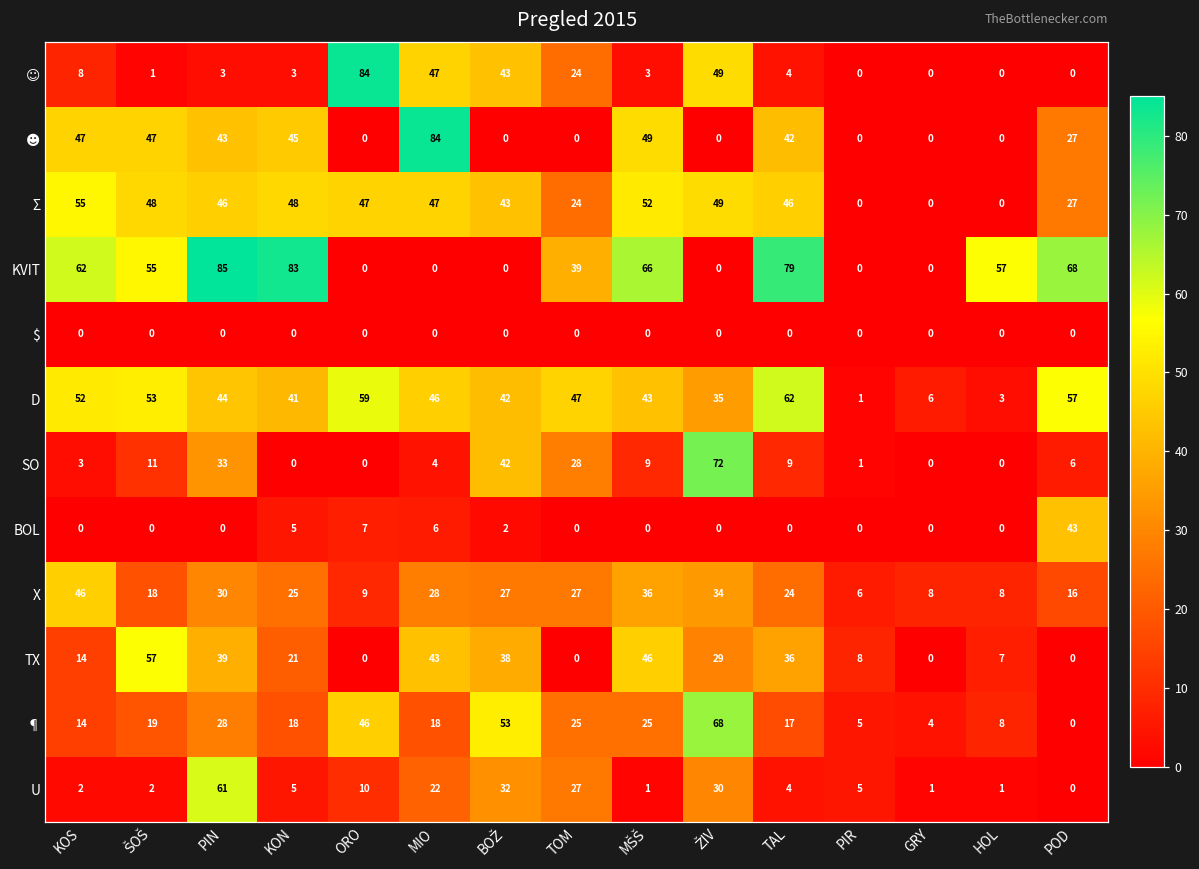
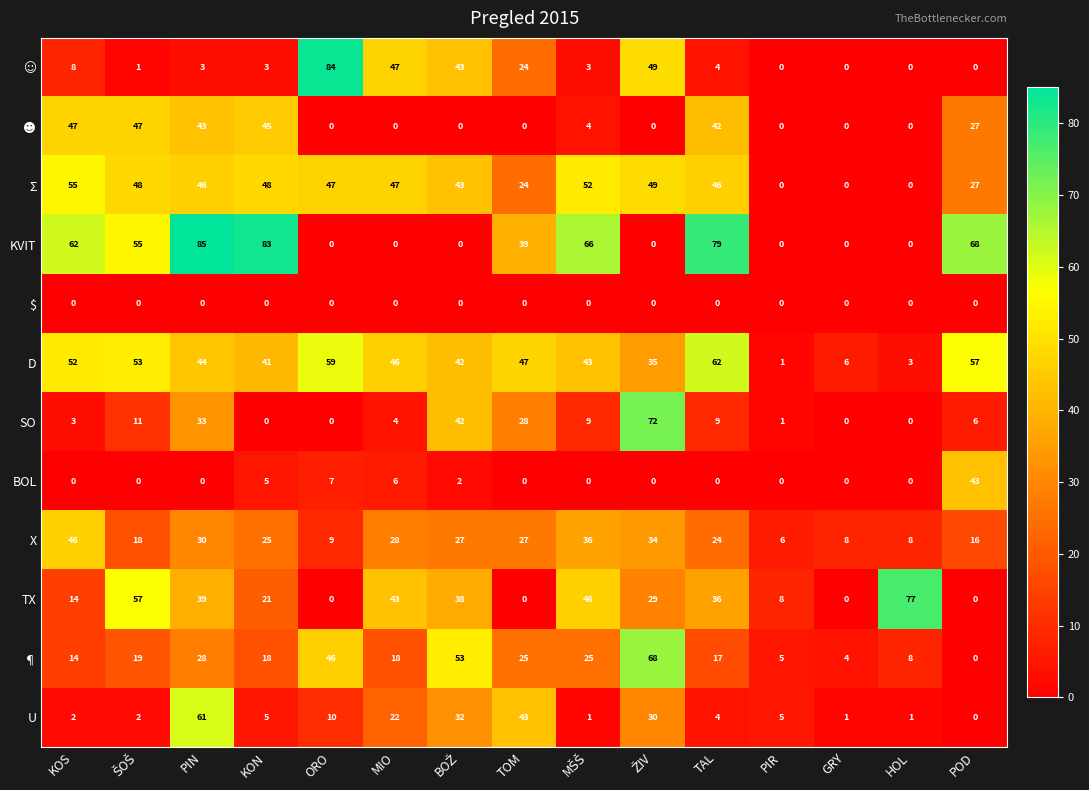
☻, MIO: 84 -> 0
☻, MŠŠ: 49 -> 4
KVIT, HOL: 57 -> 0
TX, HOL: 7 -> 77
U, TOM: 27 -> 43
